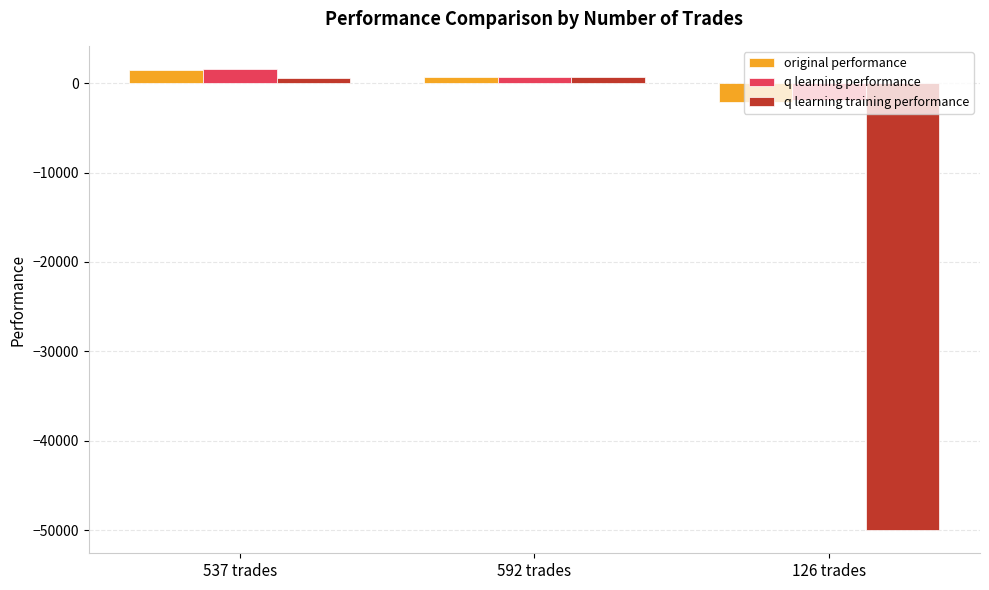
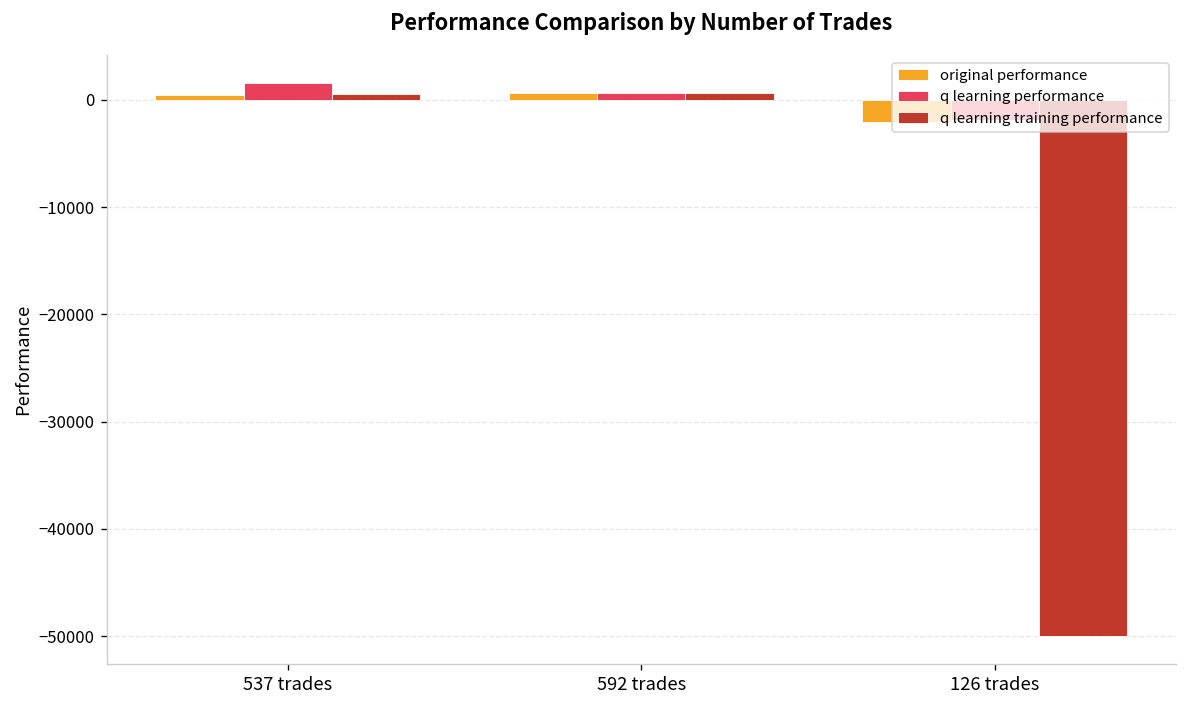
original performance, 537 trades: 1000 -> 0
